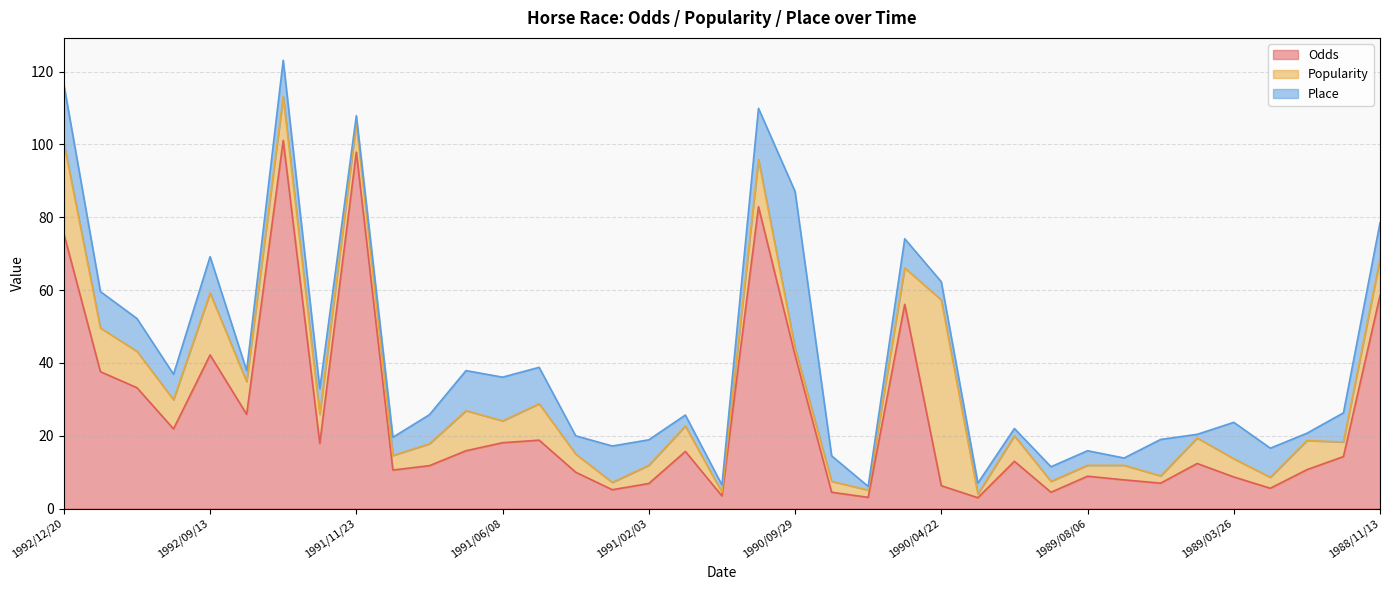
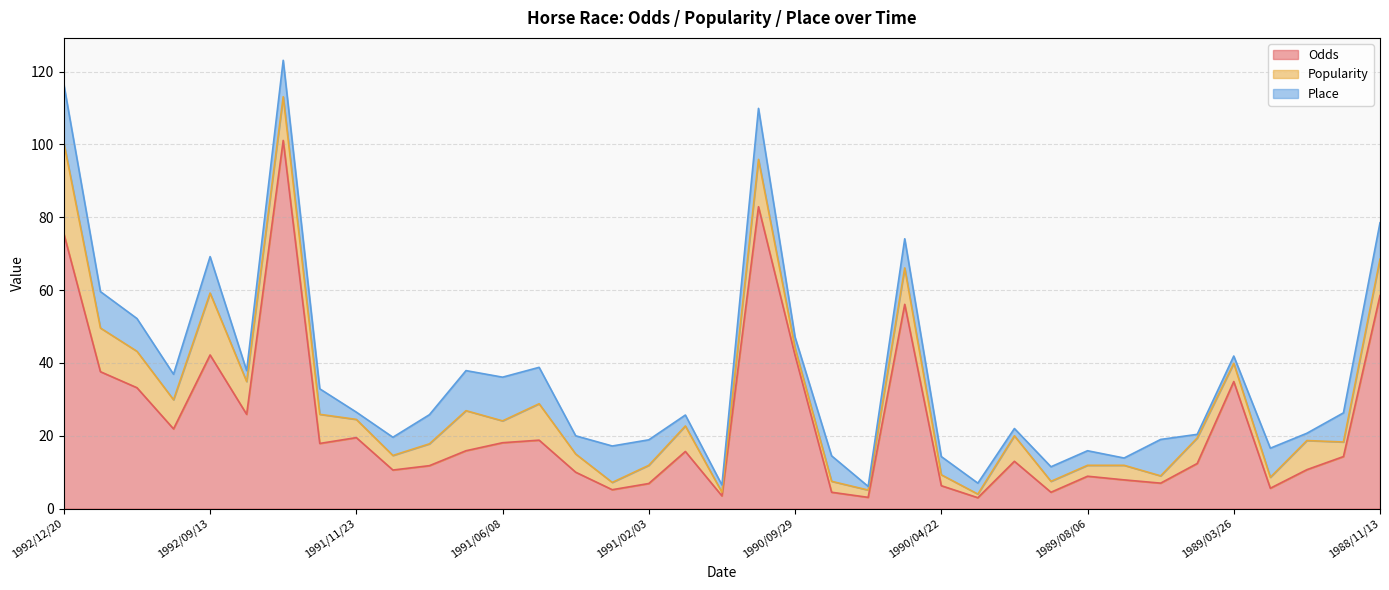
Odds, 1991/11/23: 98 -> 20
Popularity, 1991/11/23: 8 -> 5
Place, 1990/09/29: 43 -> 3
Popularity, 1990/04/22: 51 -> 3
Odds, 1989/03/26: 9 -> 35
Place, 1989/03/26: 10 -> 2
